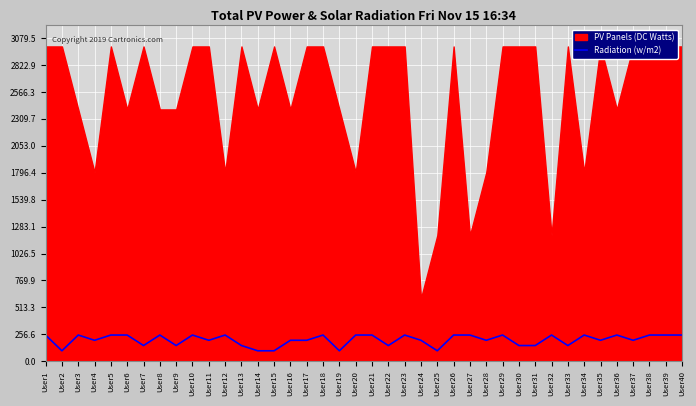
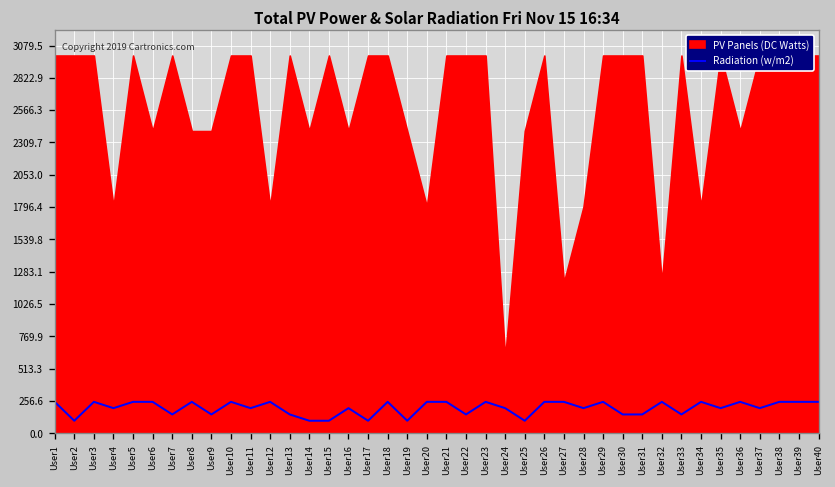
PV Panels (DC Watts), User3: 2400 -> 3000
Radiation (w/m2), User17: 200 -> 100
PV Panels (DC Watts), User25: 1200 -> 2400
